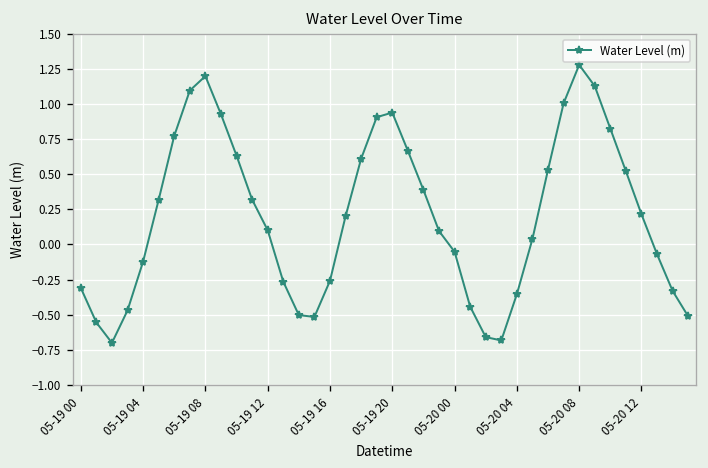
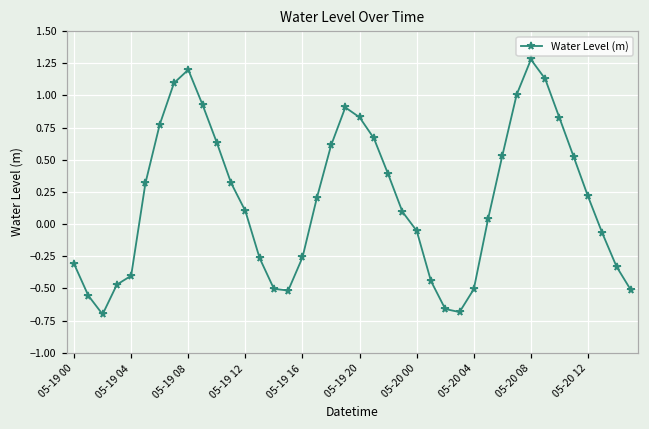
05-19 04: -0.12 -> -0.40
05-19 20: 0.94 -> 0.83
05-20 04: -0.35 -> -0.51
